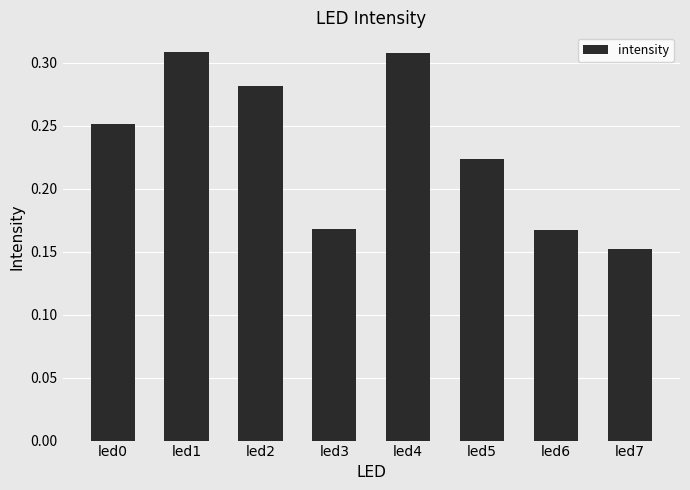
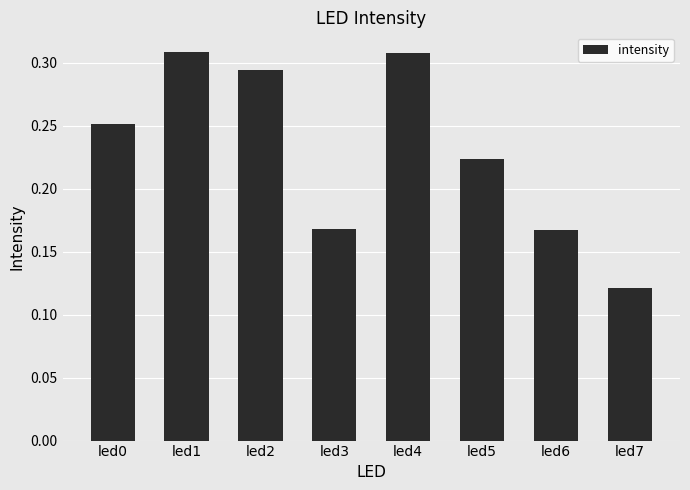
led2: 0.282 -> 0.294
led7: 0.152 -> 0.121
